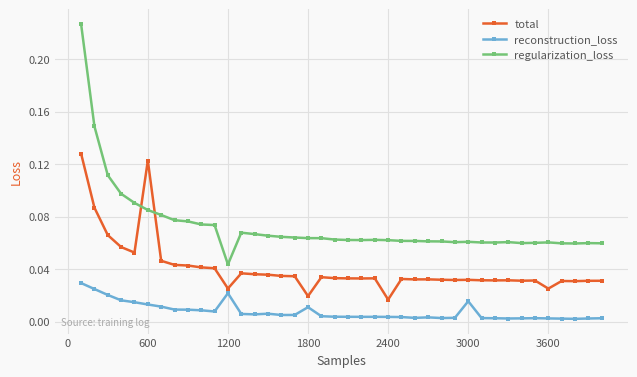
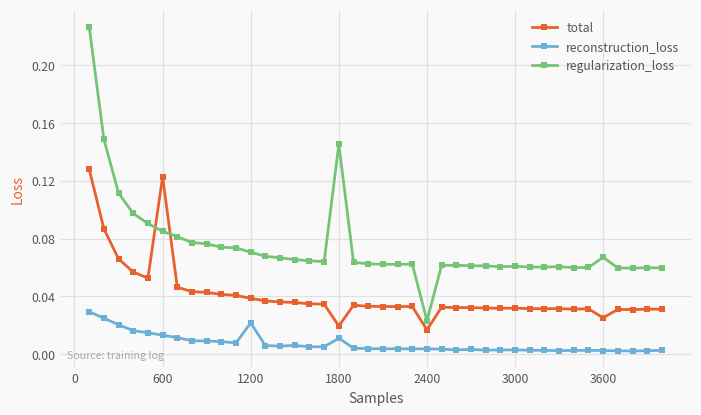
total, 1200: 0.025 -> 0.039
regularization_loss, 1200: 0.044 -> 0.071
regularization_loss, 1800: 0.064 -> 0.145
regularization_loss, 2400: 0.062 -> 0.023
reconstruction_loss, 3000: 0.016 -> 0.003
regularization_loss, 3600: 0.060 -> 0.067
